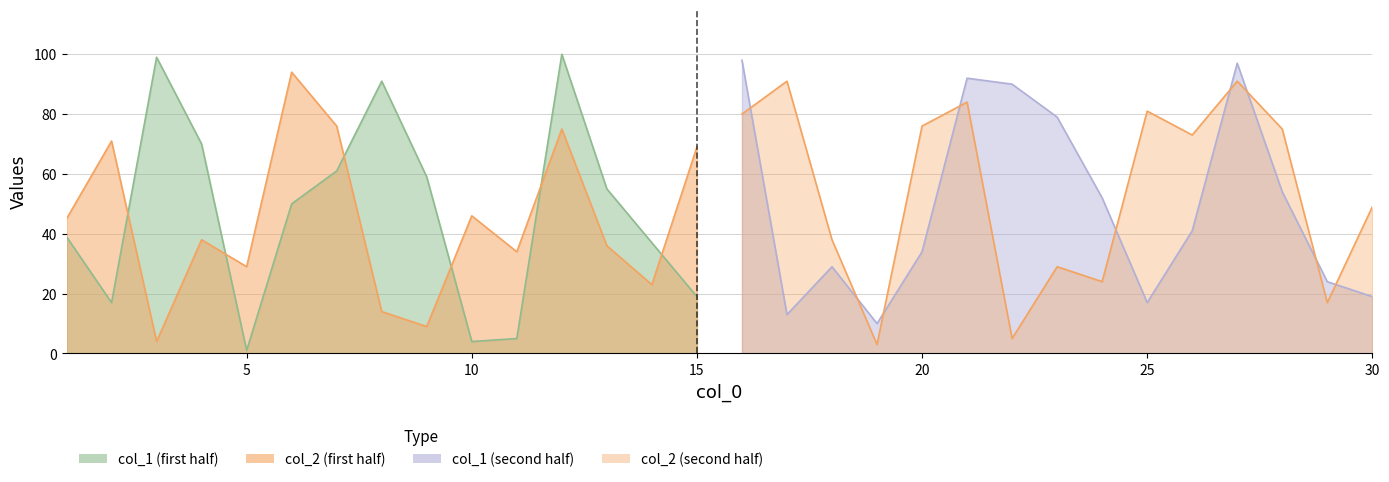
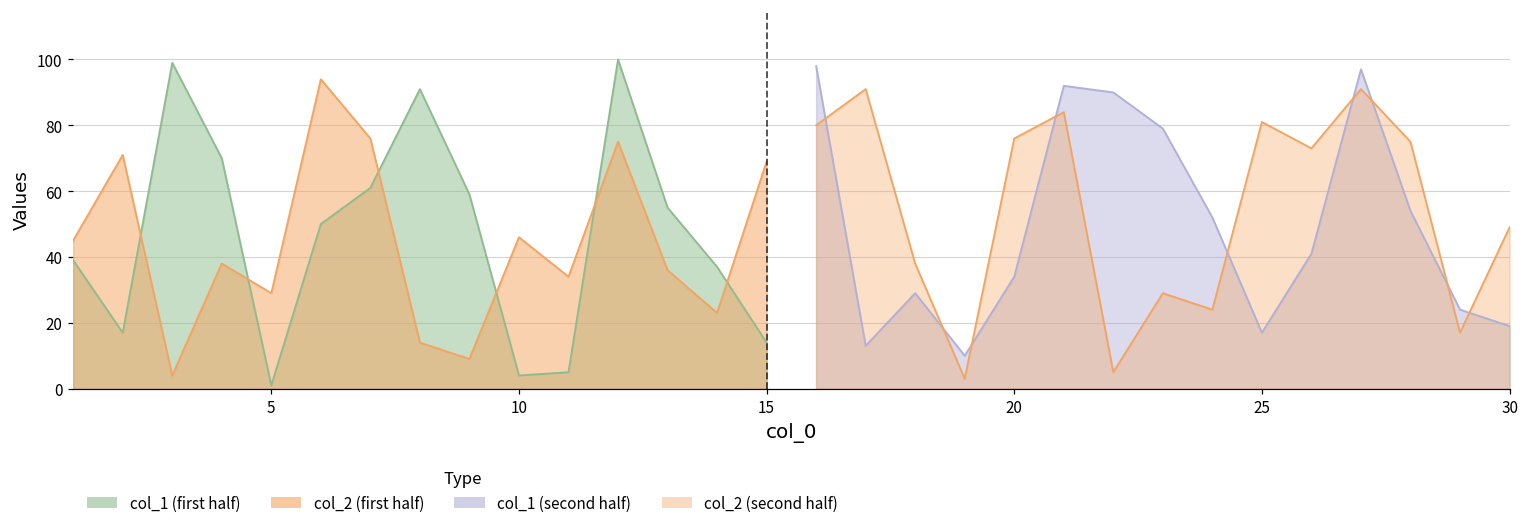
col_1 (first half), 15: 19 -> 14
